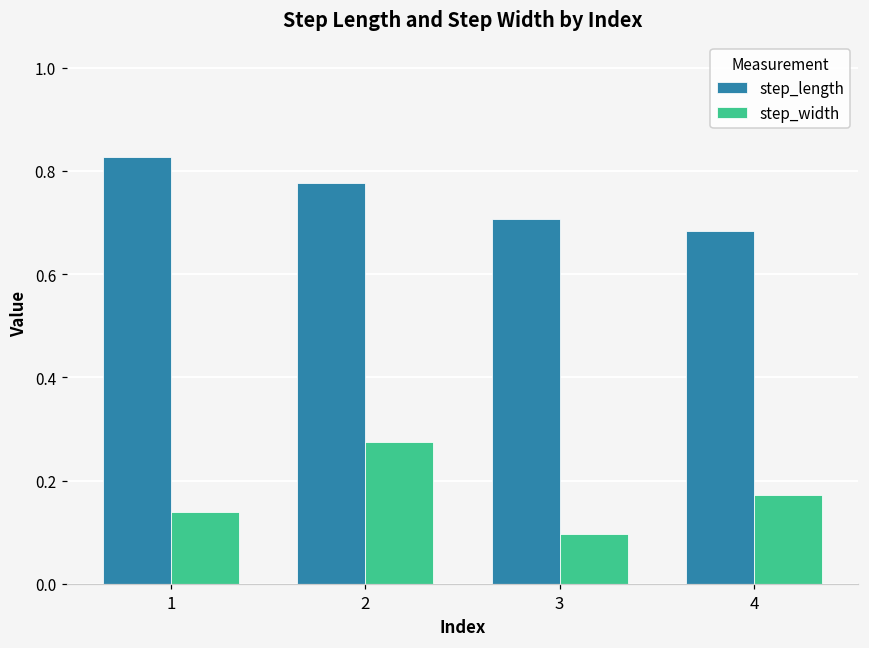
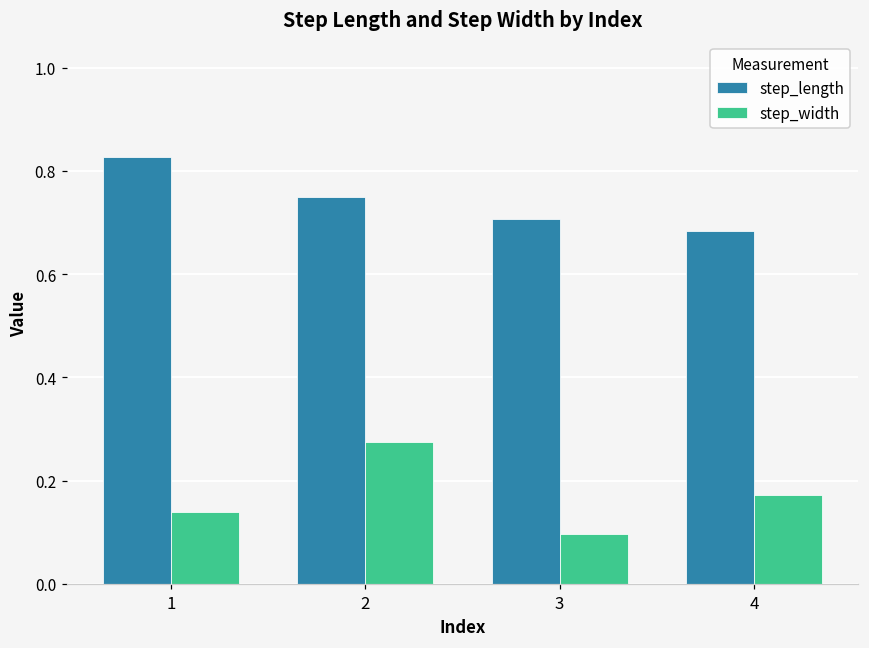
step_length, 2: 0.78 -> 0.75
